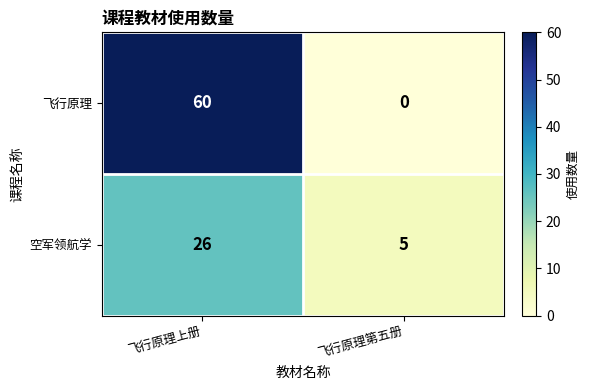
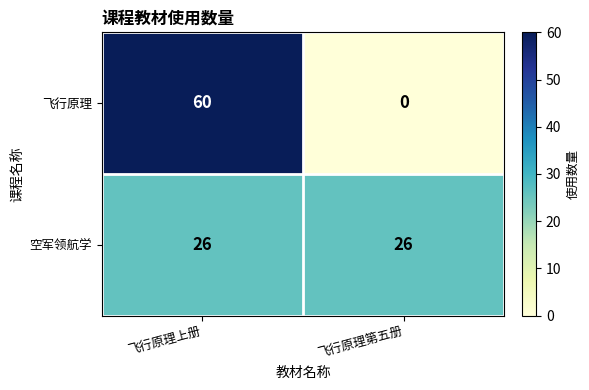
空军领航学, 飞行原理第五册: 5 -> 26
